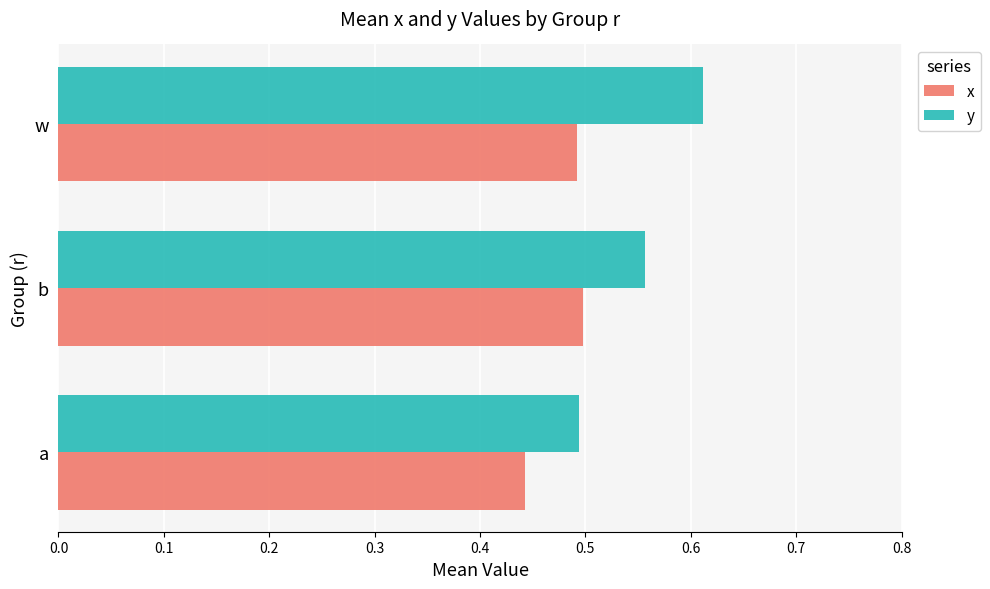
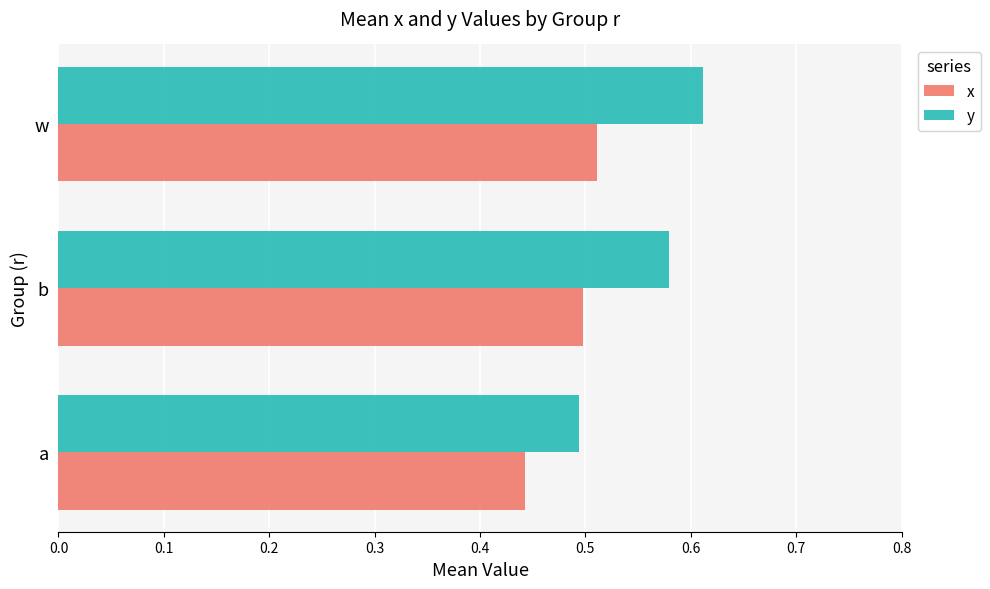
x, w: 0.492 -> 0.511
y, b: 0.556 -> 0.579
